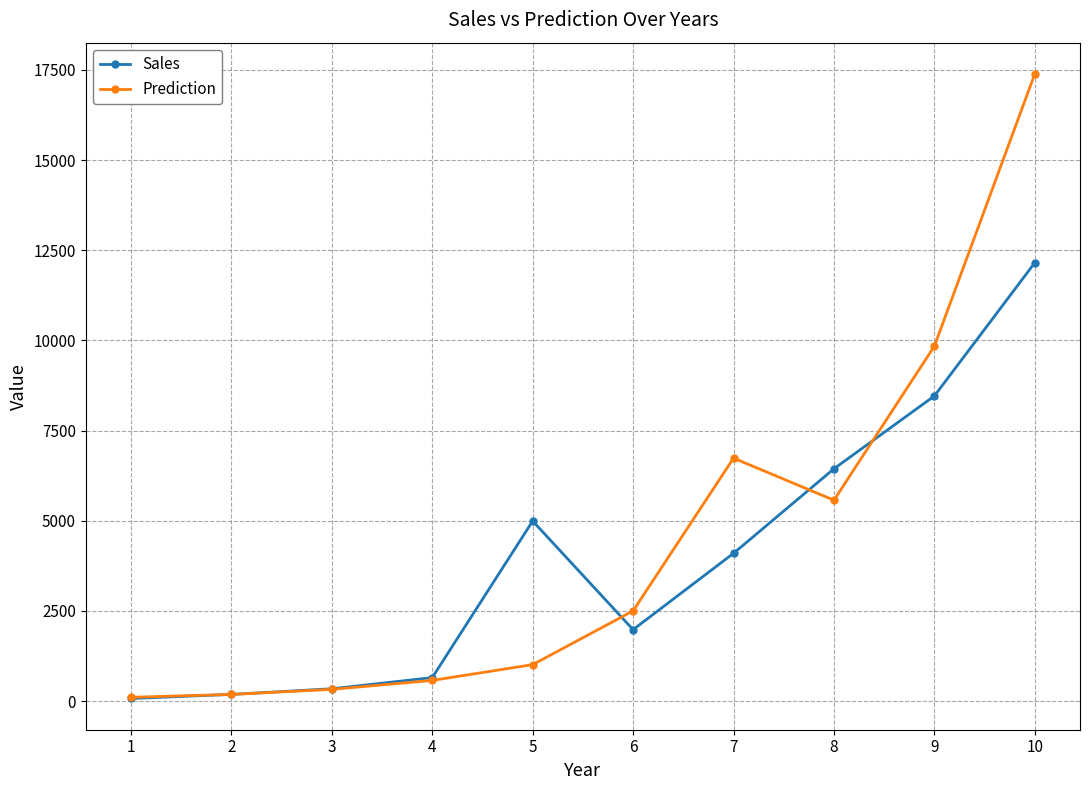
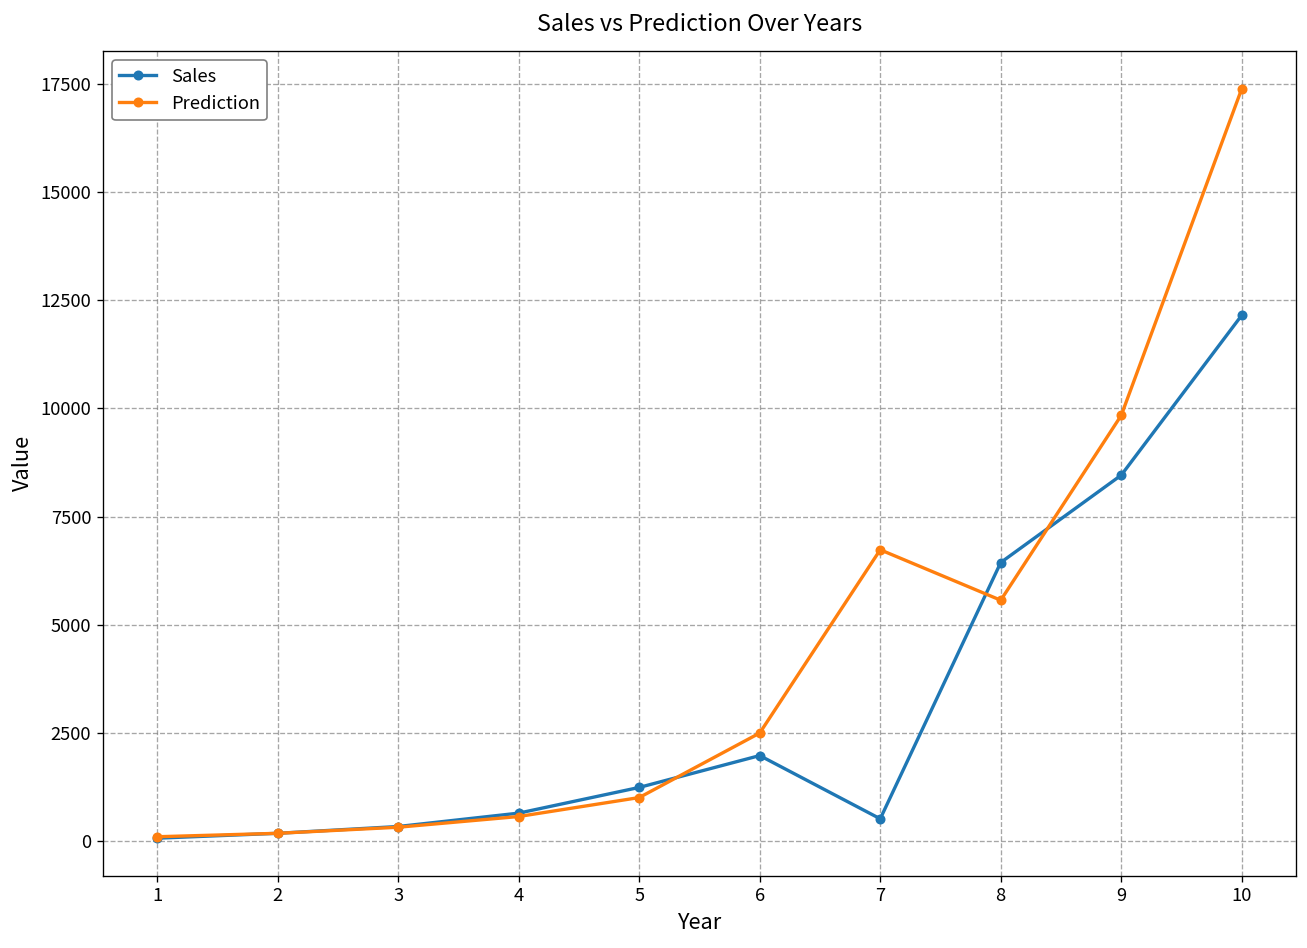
Sales, 5: 5000 -> 1200
Sales, 7: 4100 -> 500
